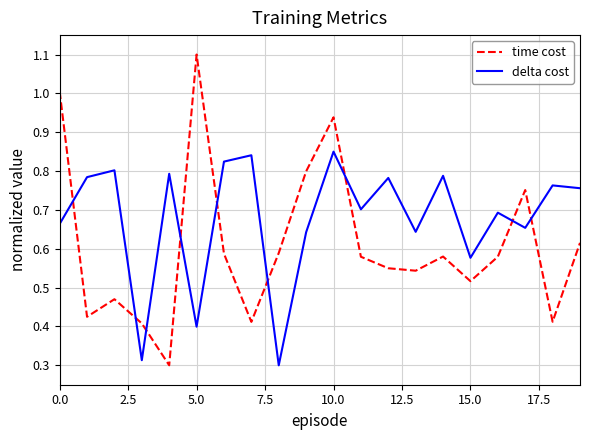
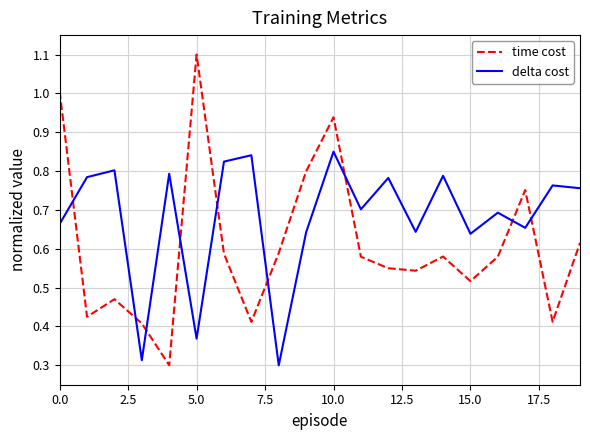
delta cost, 5.0: 0.40 -> 0.37
delta cost, 15.0: 0.58 -> 0.64
